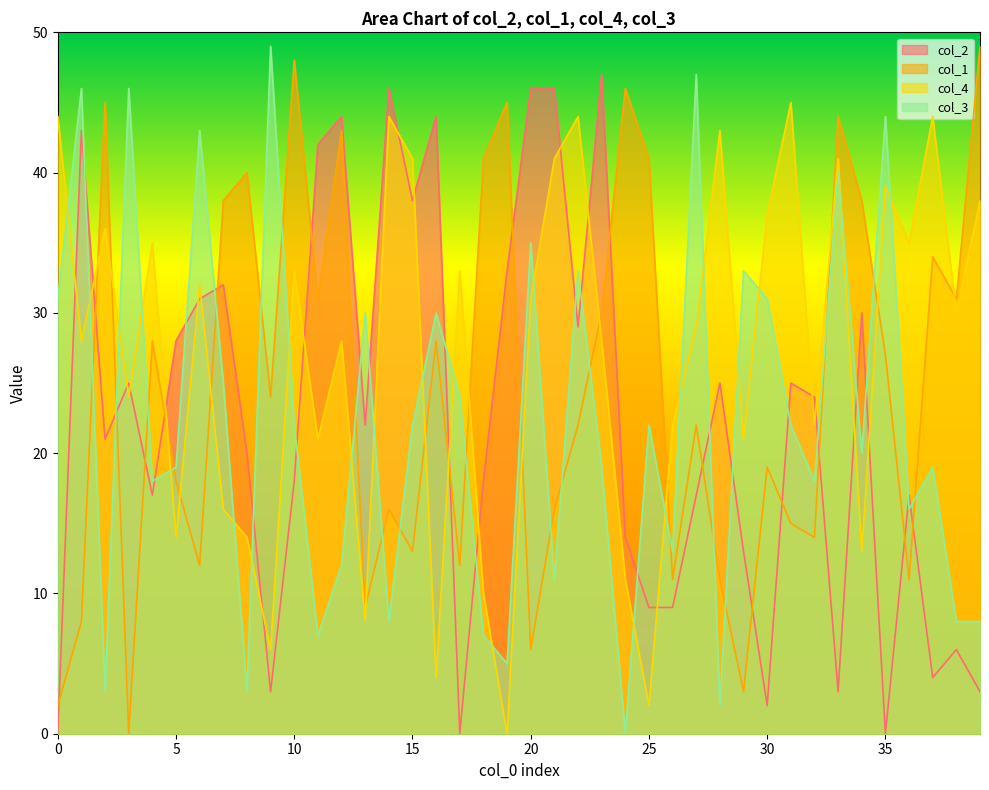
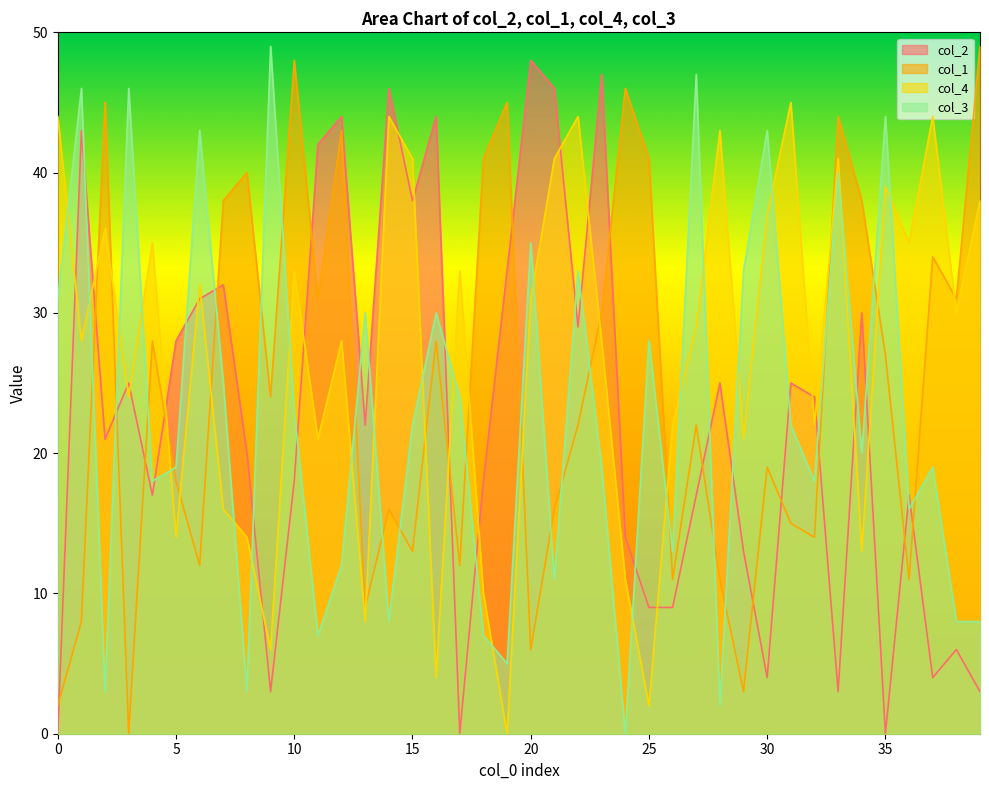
col_3, 10: 22 -> 23
col_2, 20: 46 -> 48
col_3, 25: 22 -> 28
col_2, 30: 2 -> 4
col_3, 30: 31 -> 43
